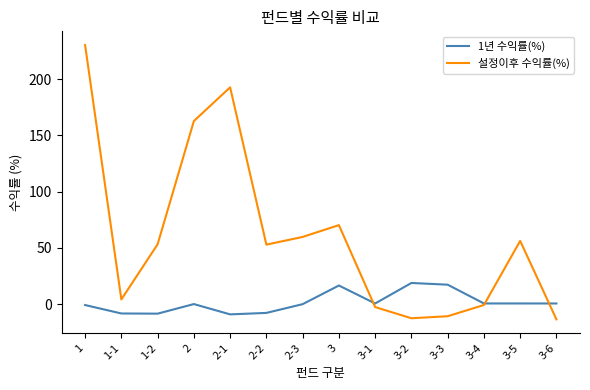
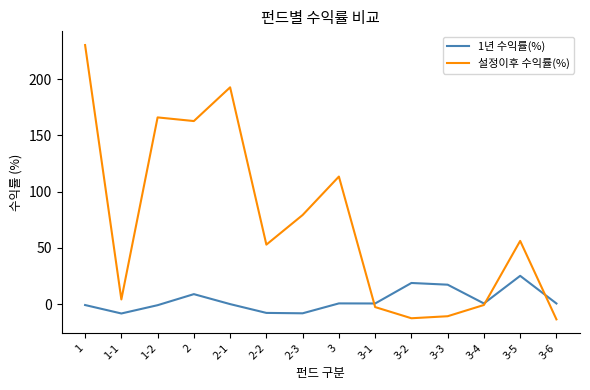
1년 수익률(%), 1-2: -9 -> -1
설정이후 수익률(%), 1-2: 53 -> 166
1년 수익률(%), 2: 0 -> 9
1년 수익률(%), 2-1: -9 -> 0
1년 수익률(%), 2-3: 0 -> -8
설정이후 수익률(%), 2-3: 60 -> 79
1년 수익률(%), 3: 17 -> 1
설정이후 수익률(%), 3: 70 -> 113
1년 수익률(%), 3-5: 1 -> 25
